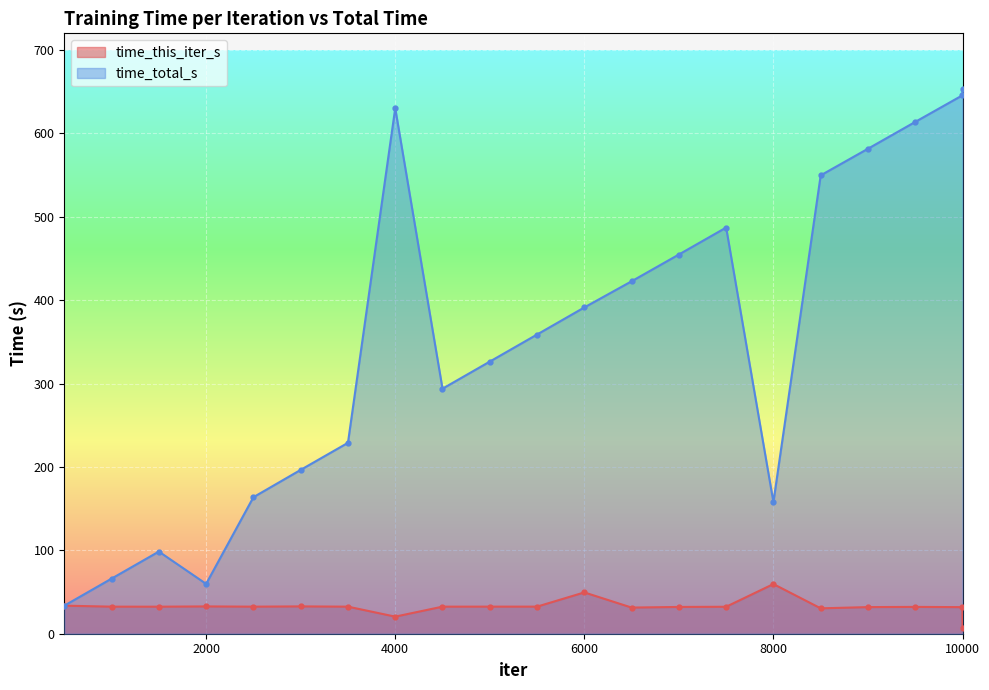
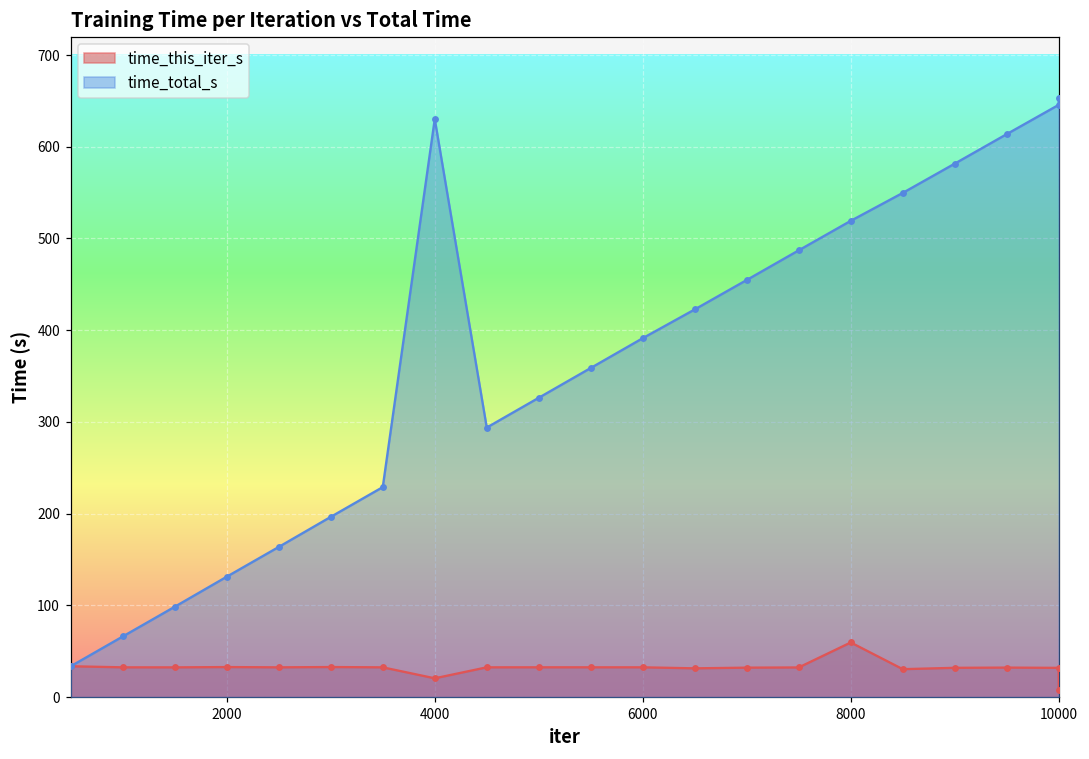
time_total_s, 2000: 60 -> 130
time_this_iter_s, 6000: 50 -> 30
time_total_s, 8000: 160 -> 520
